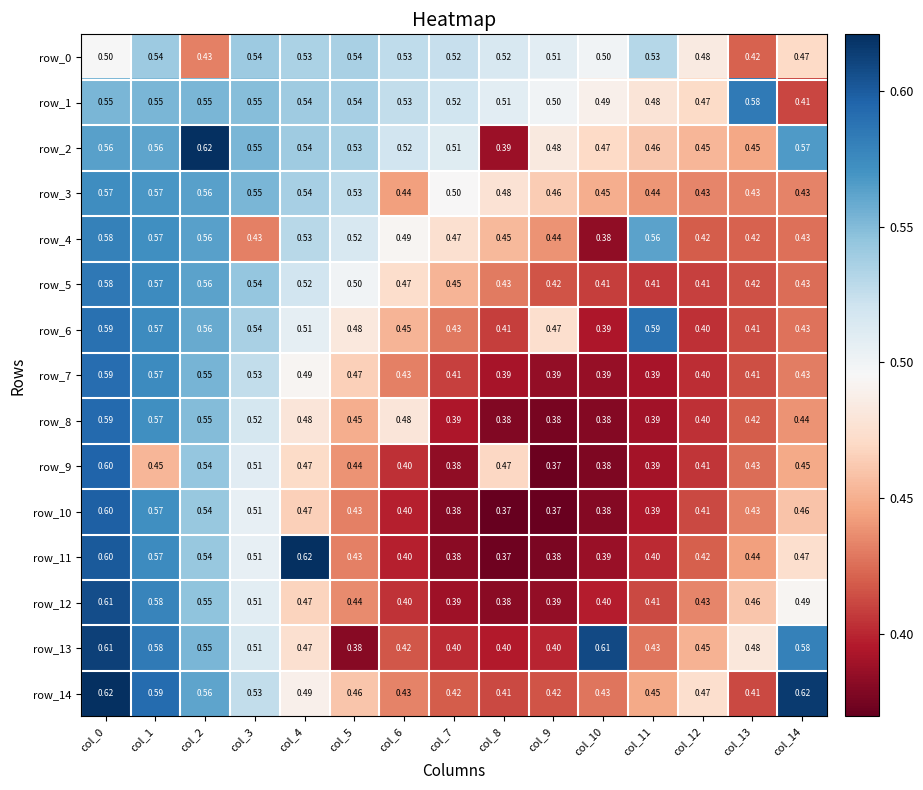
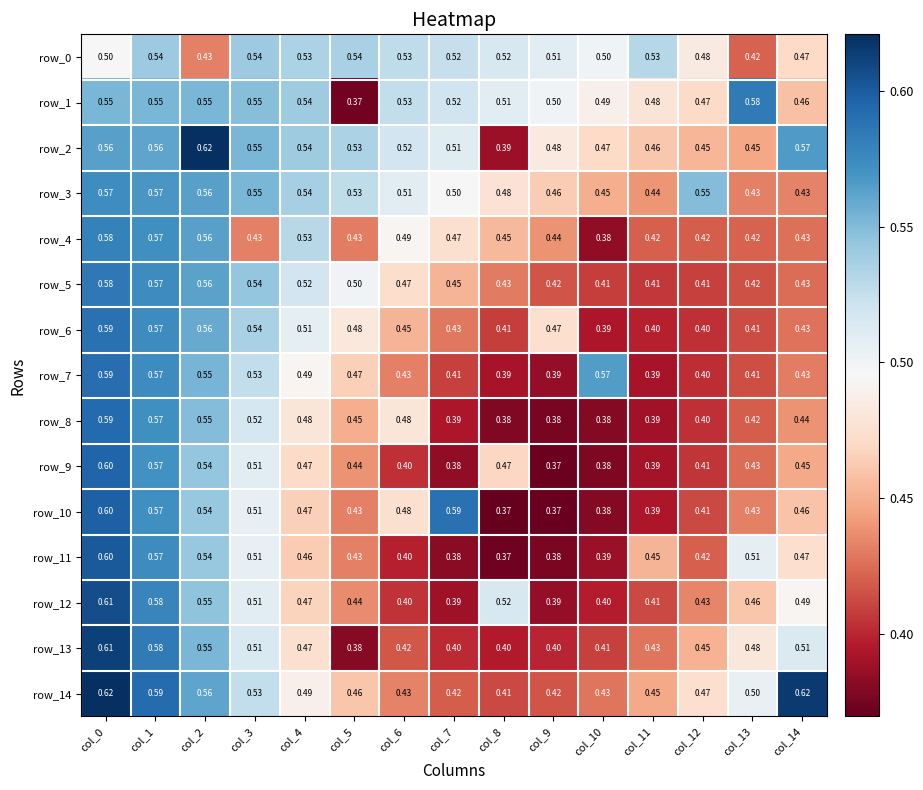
row_1, col_5: 0.54 -> 0.37
row_1, col_14: 0.41 -> 0.46
row_3, col_6: 0.44 -> 0.51
row_3, col_12: 0.43 -> 0.55
row_4, col_5: 0.52 -> 0.43
row_4, col_11: 0.56 -> 0.42
row_6, col_11: 0.59 -> 0.40
row_7, col_10: 0.39 -> 0.57
row_9, col_1: 0.45 -> 0.57
row_10, col_6: 0.40 -> 0.48
row_10, col_7: 0.38 -> 0.59
row_11, col_4: 0.62 -> 0.46
row_11, col_11: 0.40 -> 0.45
row_11, col_13: 0.44 -> 0.51
row_12, col_8: 0.38 -> 0.52
row_13, col_10: 0.61 -> 0.41
row_13, col_14: 0.58 -> 0.51
row_14, col_13: 0.41 -> 0.50
